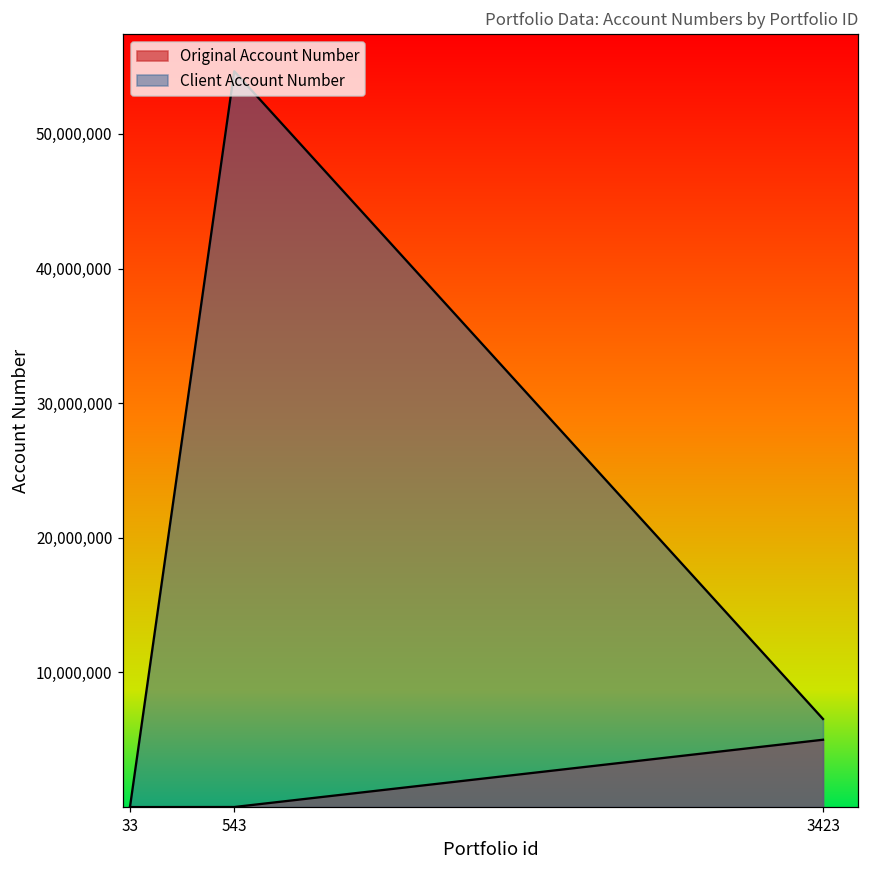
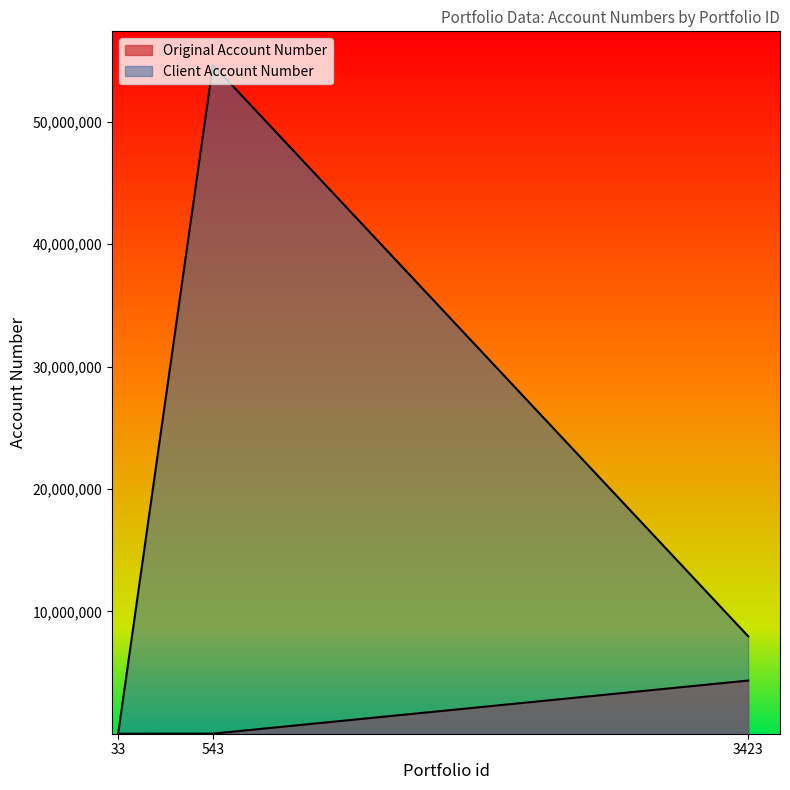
Original Account Number, 3423: 5,000,000 -> 4,300,000
Client Account Number, 3423: 6,500,000 -> 8,000,000
